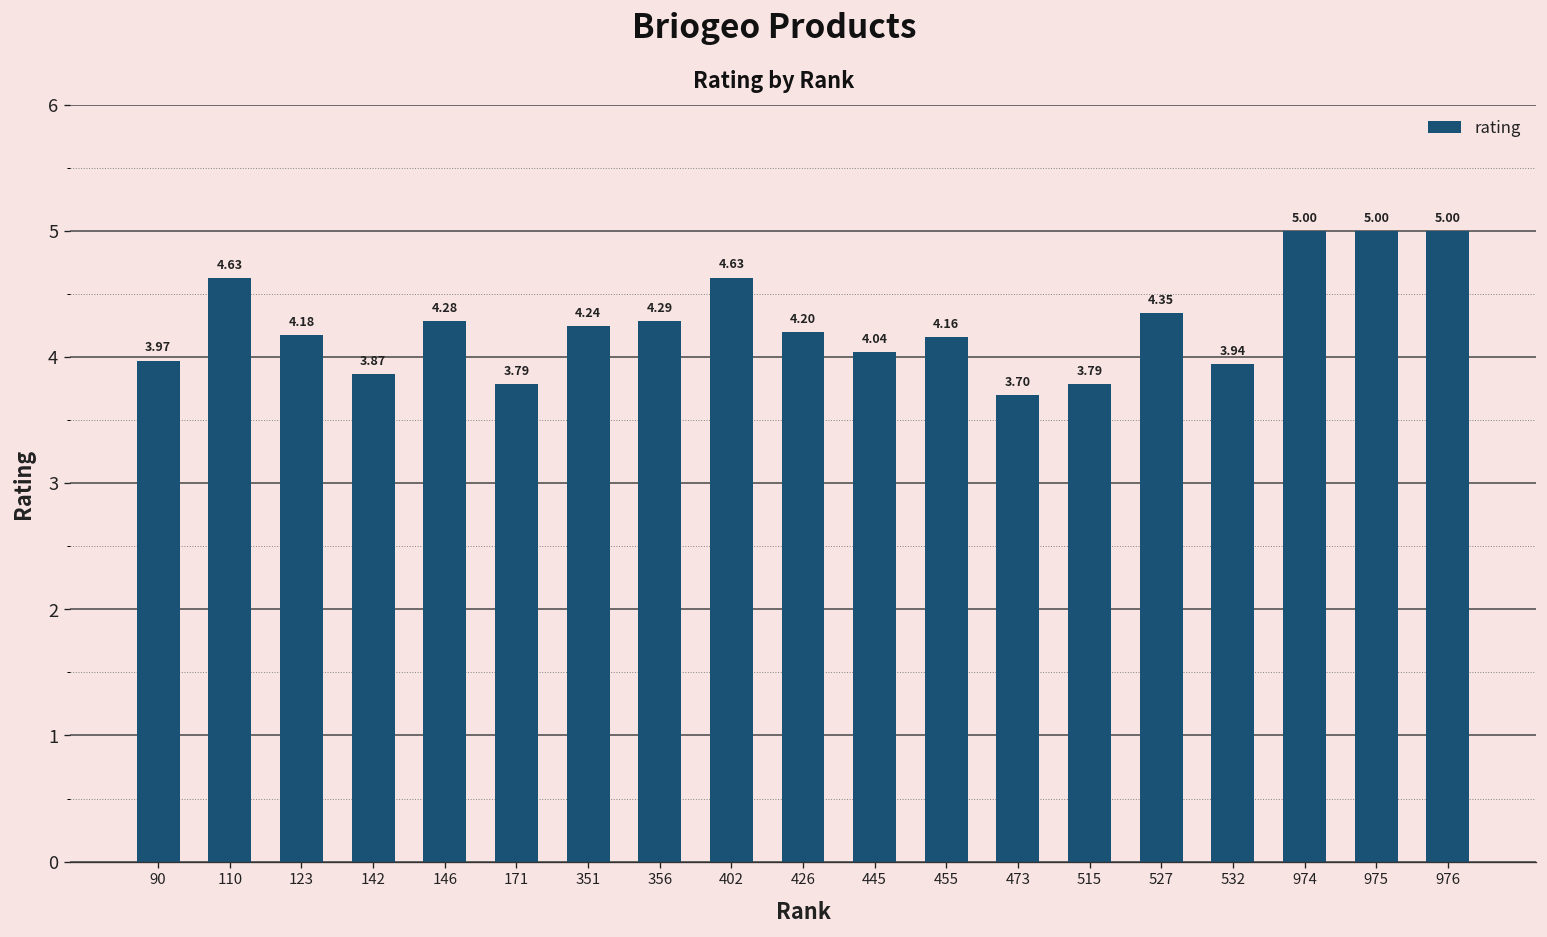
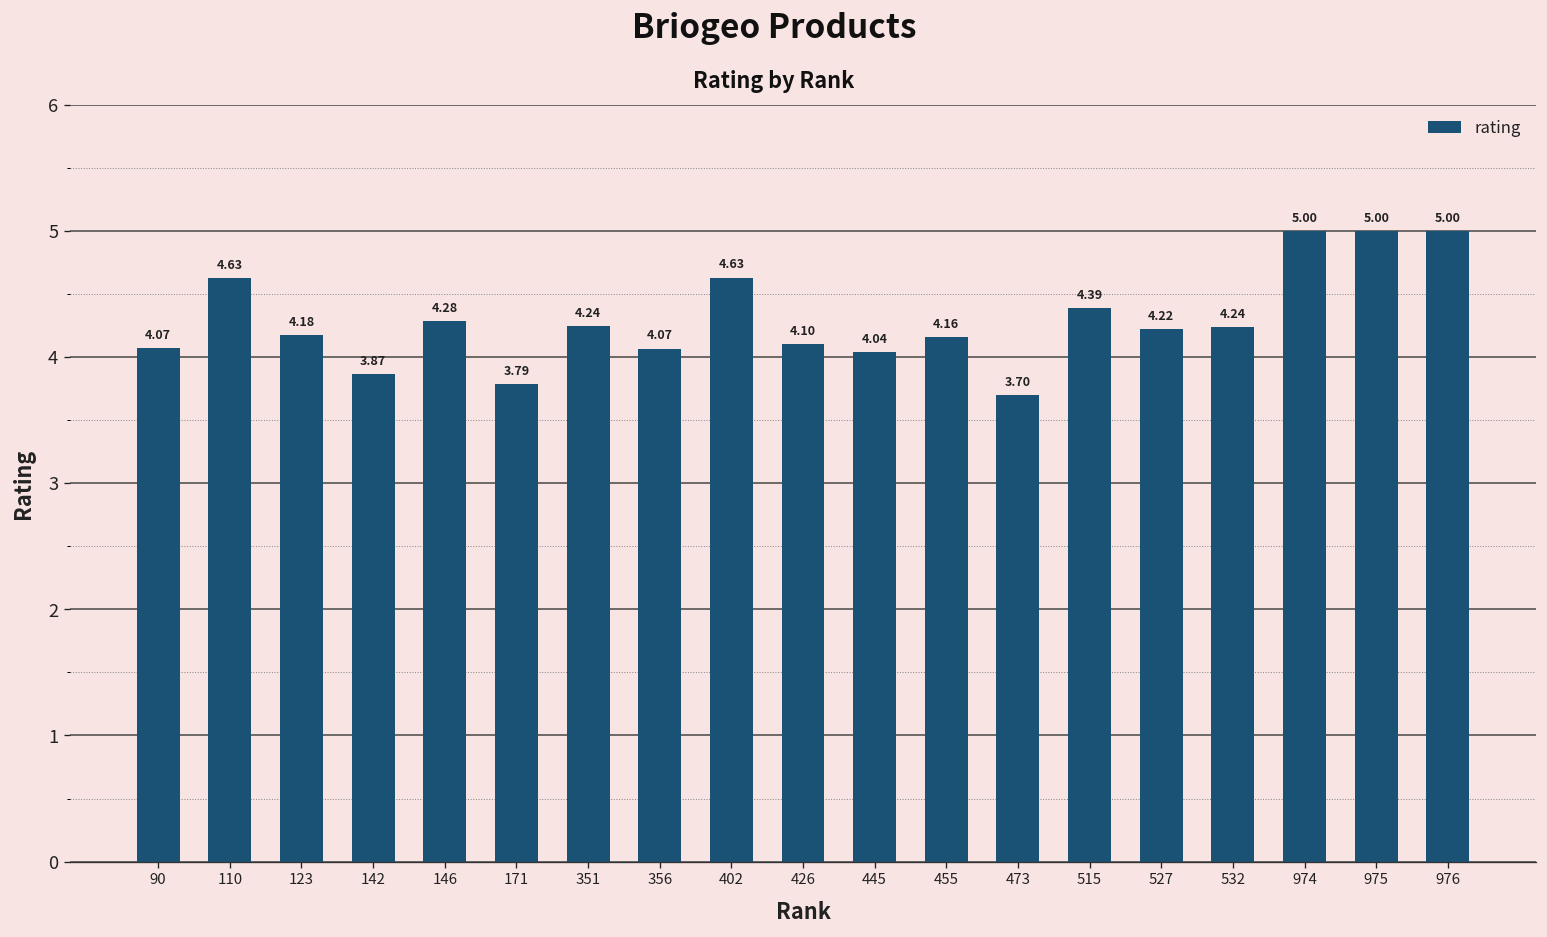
90: 3.97 -> 4.07
356: 4.29 -> 4.07
426: 4.20 -> 4.10
515: 3.79 -> 4.39
527: 4.35 -> 4.22
532: 3.94 -> 4.24
